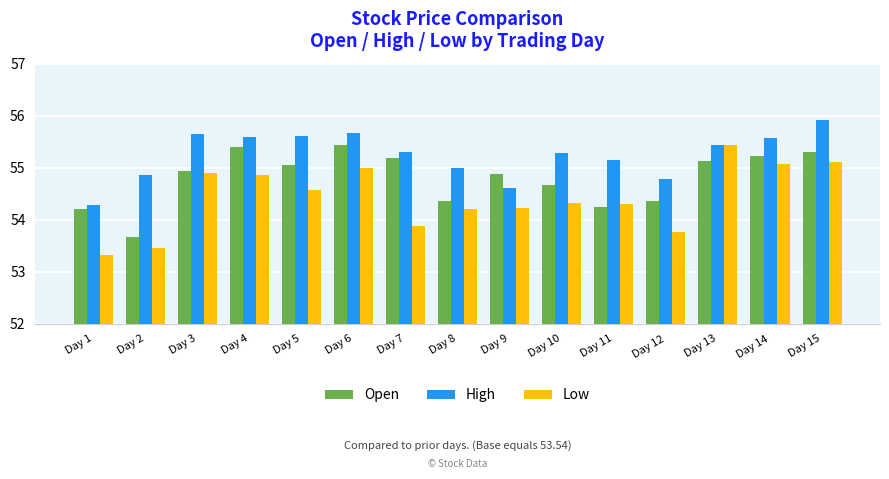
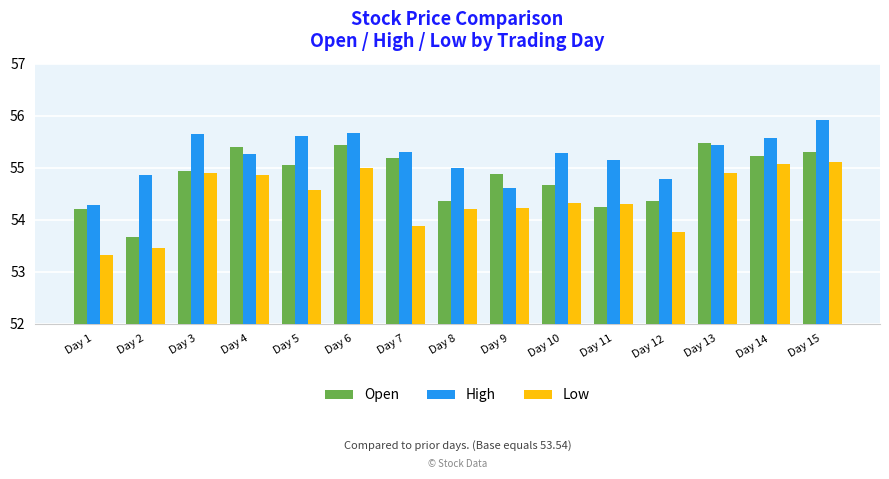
High, Day 4: 55.6 -> 55.3
Open, Day 13: 55.1 -> 55.5
Low, Day 13: 55.4 -> 54.9
